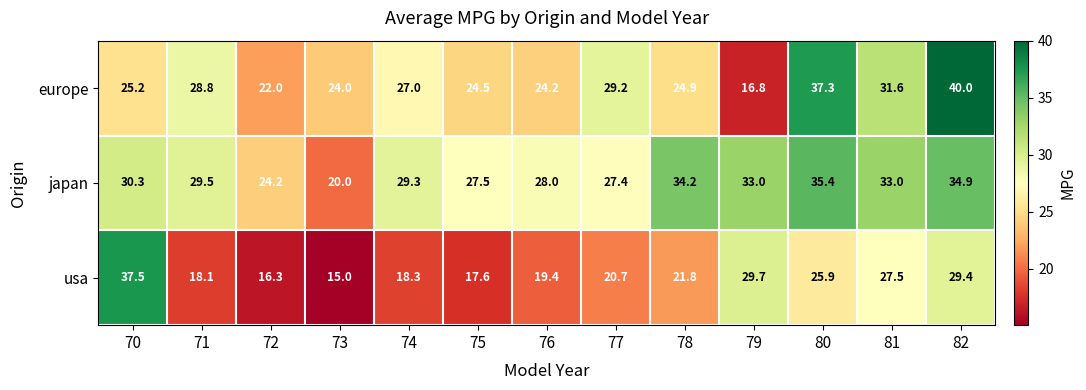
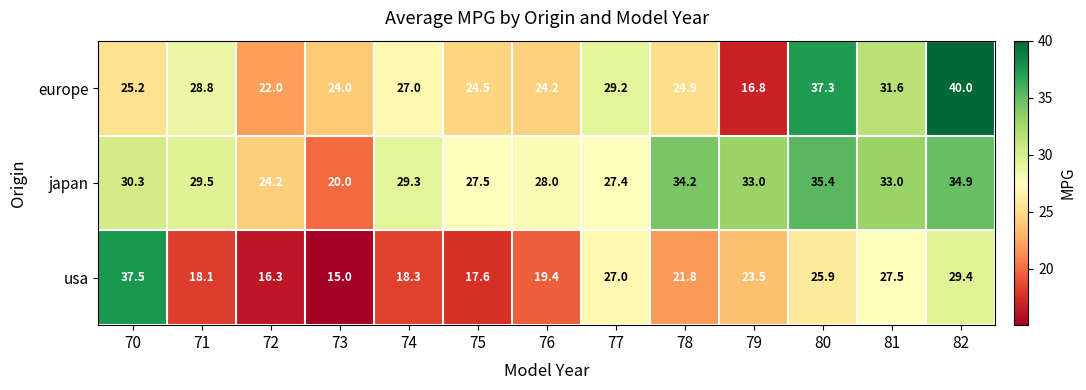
usa, 77: 20.7 -> 27.0
usa, 79: 29.7 -> 23.5
